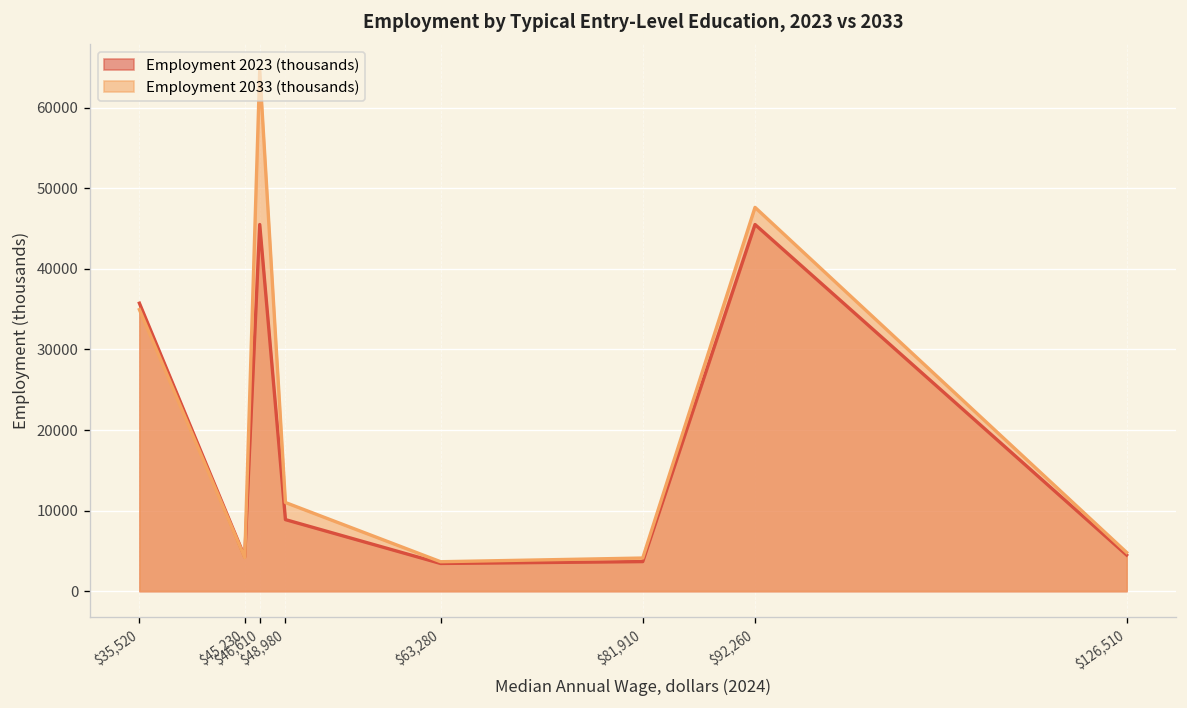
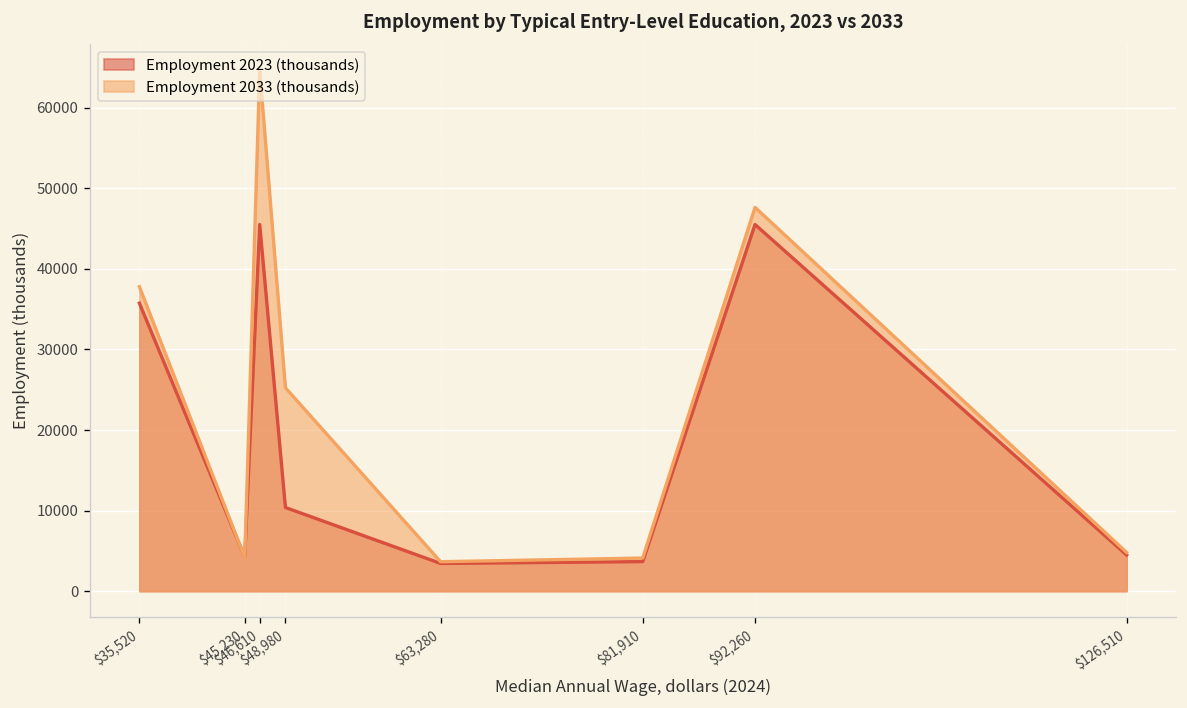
Employment 2033 (thousands), $35,520: 35000 -> 38000
Employment 2023 (thousands), $48,980: 9000 -> 10000
Employment 2033 (thousands), $48,980: 11000 -> 25000
